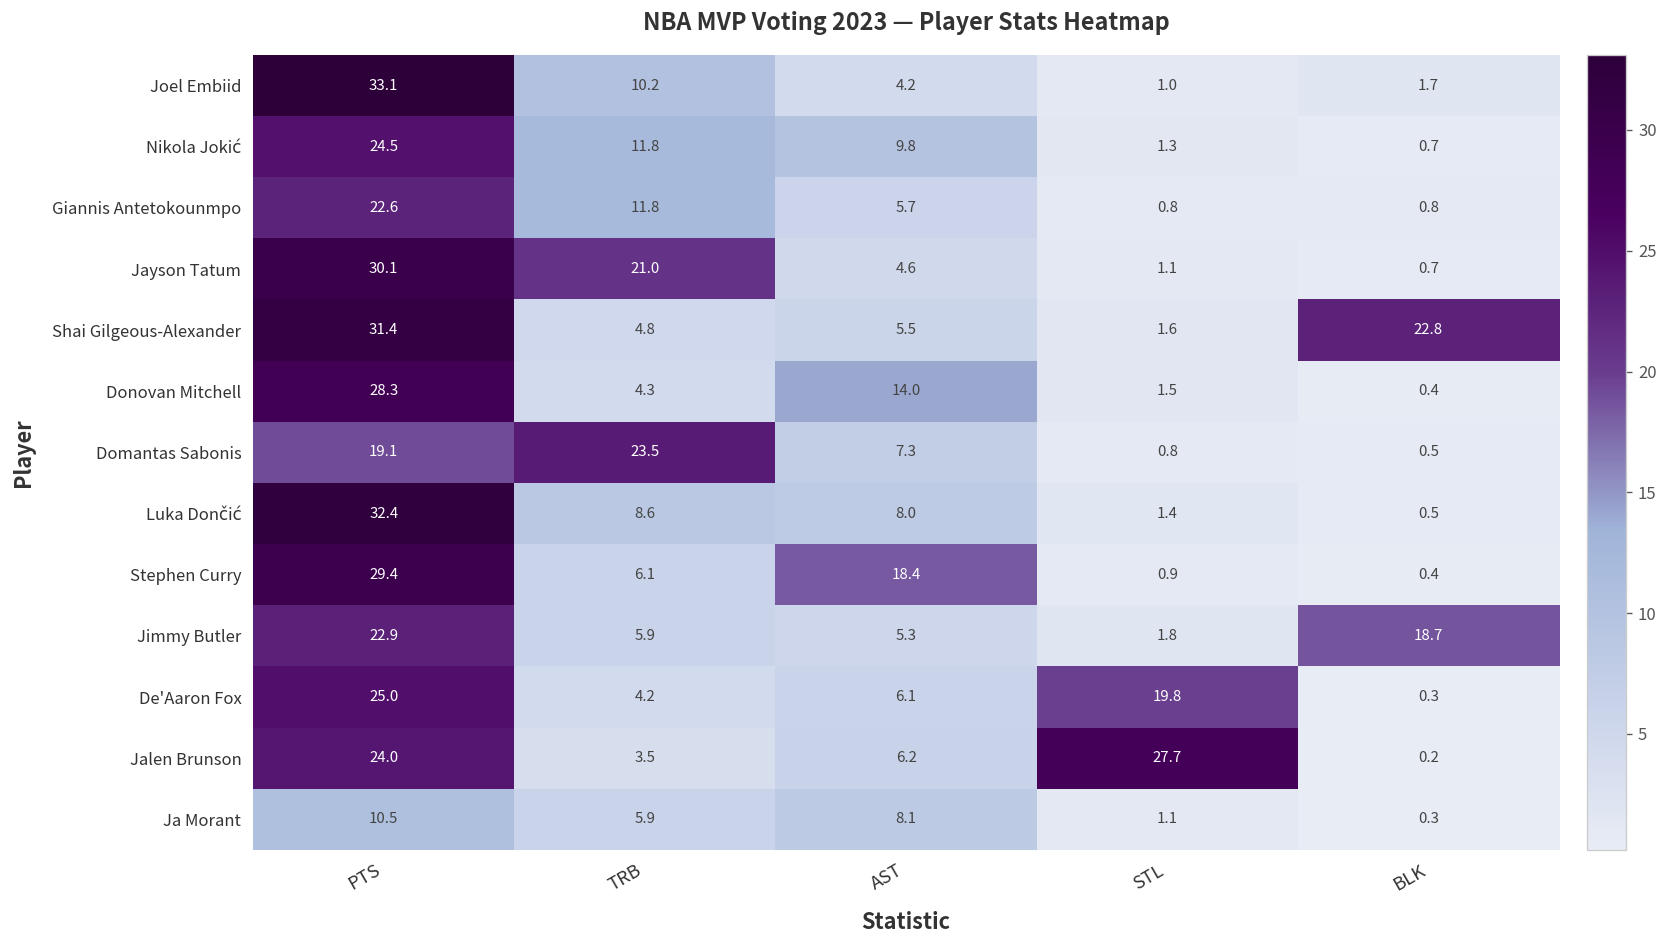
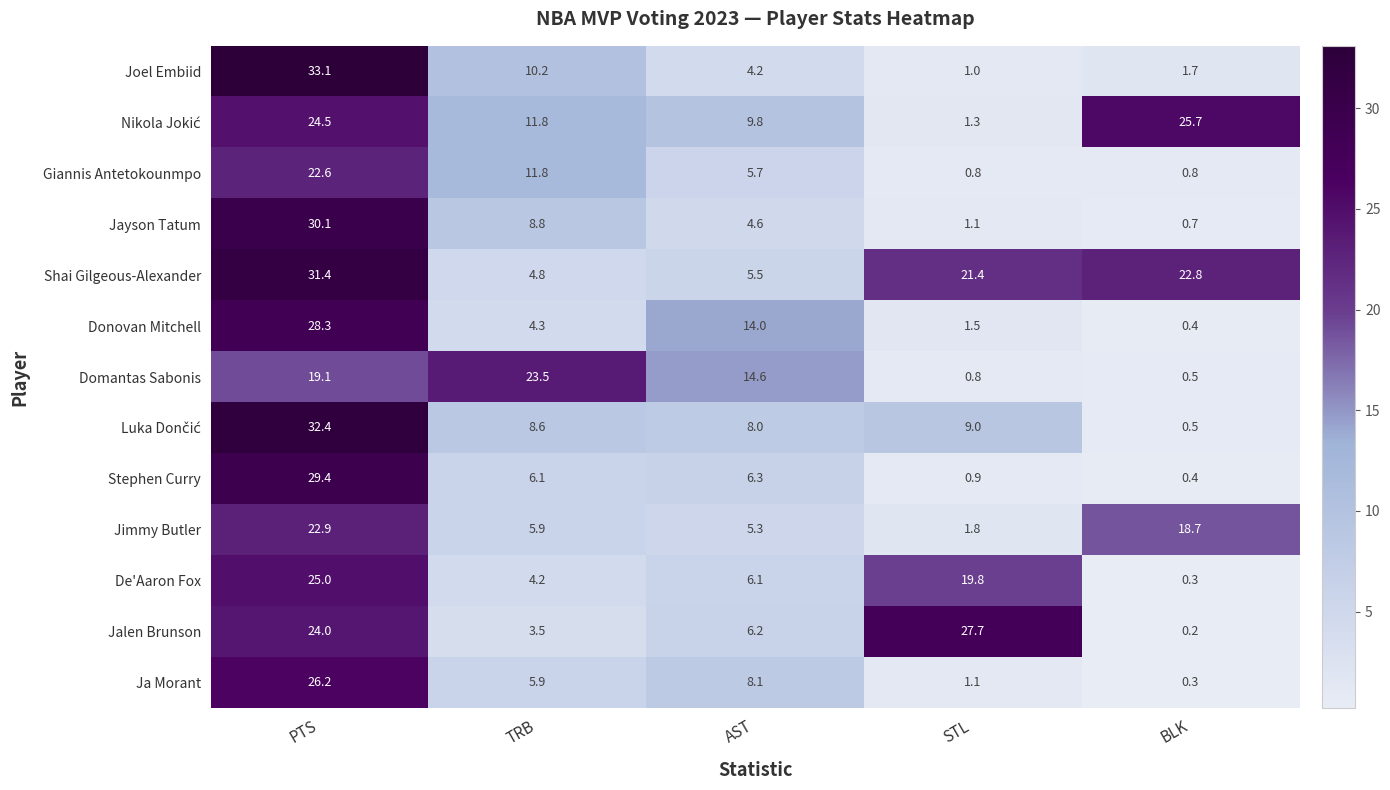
Nikola Jokić, BLK: 0.7 -> 25.7
Jayson Tatum, TRB: 21.0 -> 8.8
Shai Gilgeous-Alexander, STL: 1.6 -> 21.4
Domantas Sabonis, AST: 7.3 -> 14.6
Luka Dončić, STL: 1.4 -> 9.0
Stephen Curry, AST: 18.4 -> 6.3
Ja Morant, PTS: 10.5 -> 26.2
